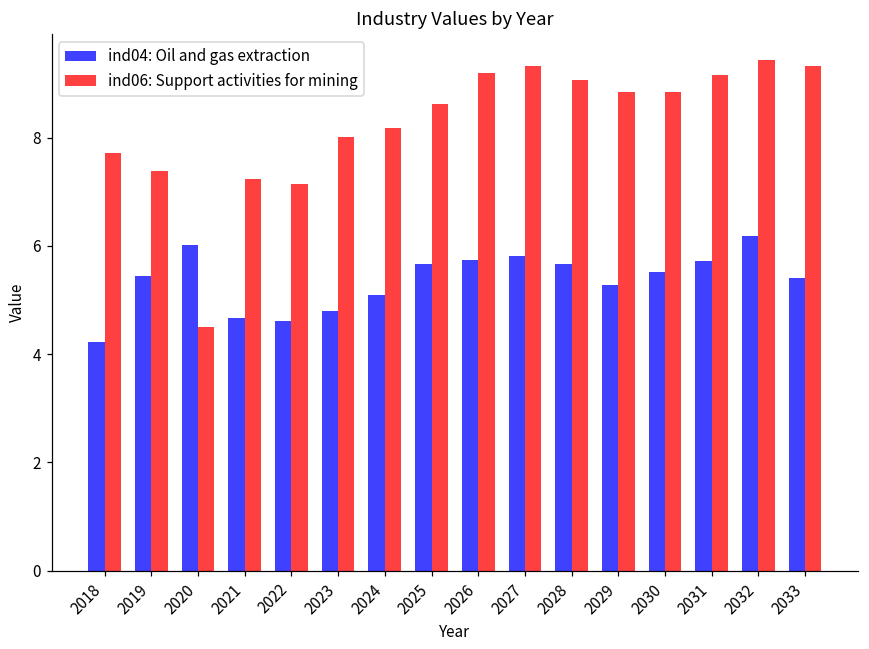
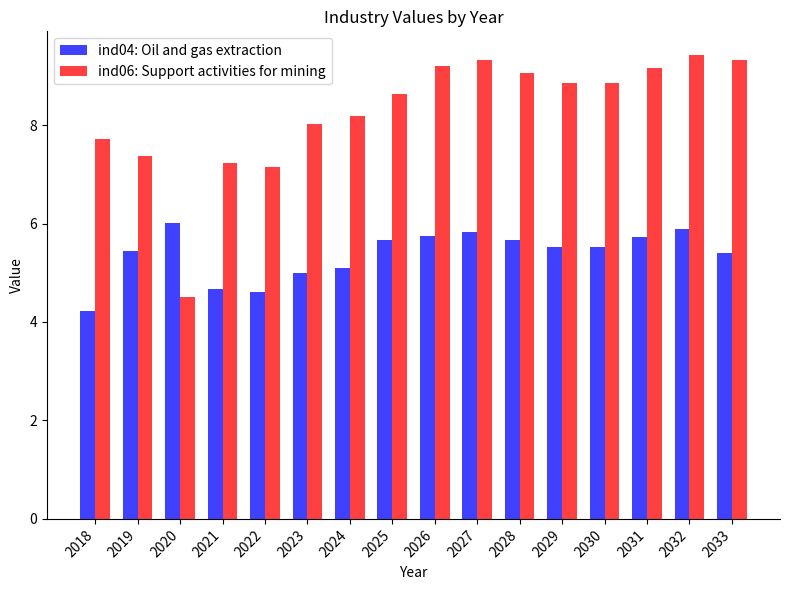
ind04: Oil and gas extraction, 2023: 4.8 -> 5.0
ind04: Oil and gas extraction, 2029: 5.3 -> 5.5
ind04: Oil and gas extraction, 2032: 6.2 -> 5.9
